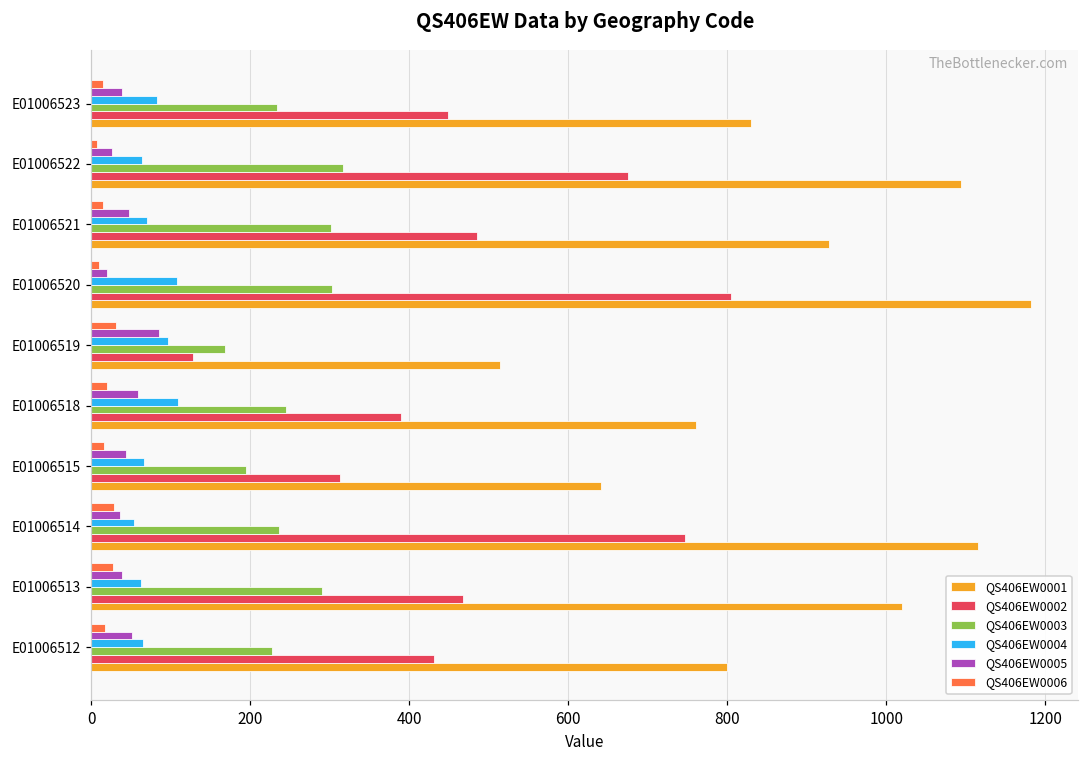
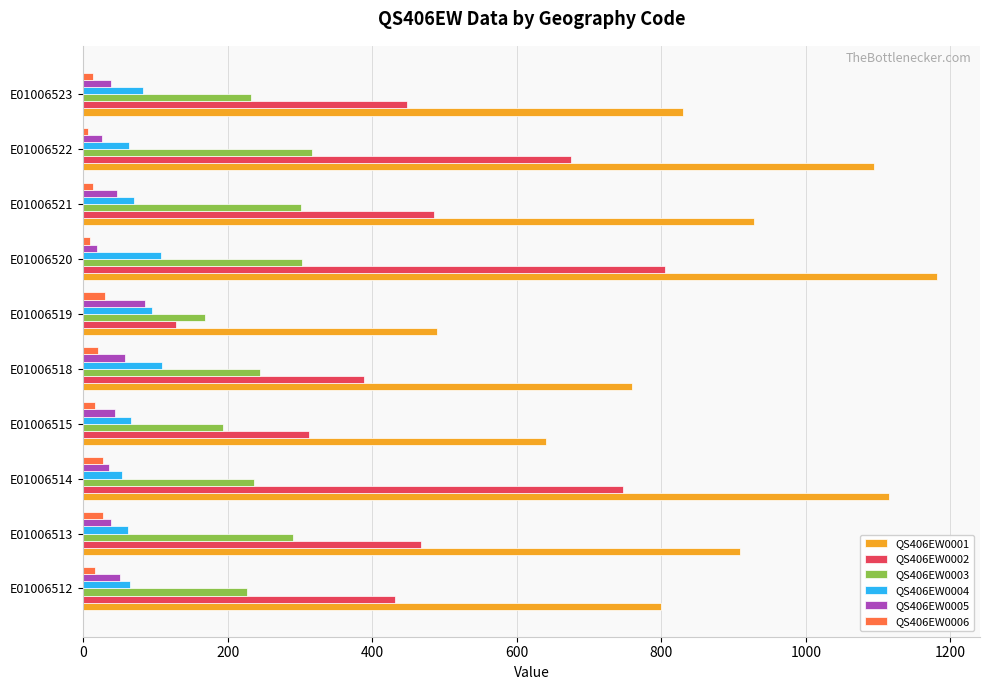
QS406EW0001, E01006519: 510 -> 490
QS406EW0001, E01006513: 1020 -> 910
